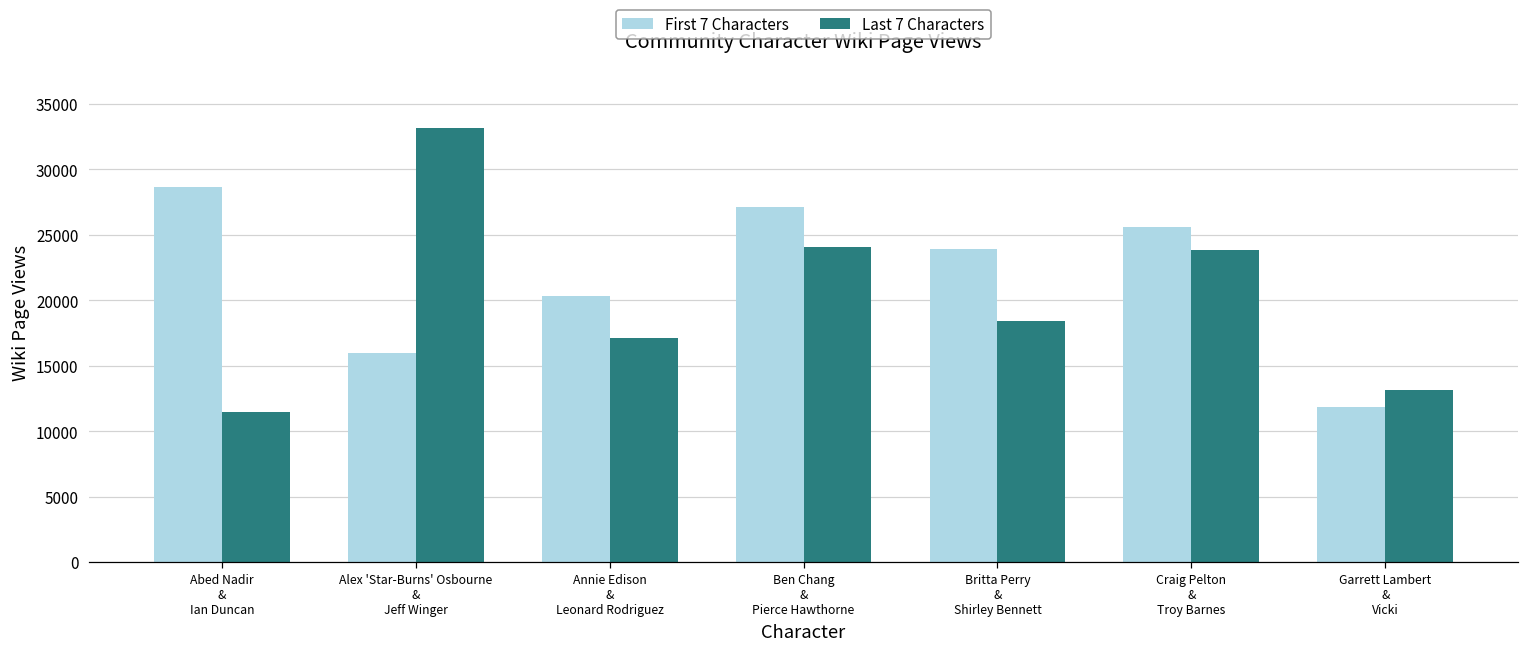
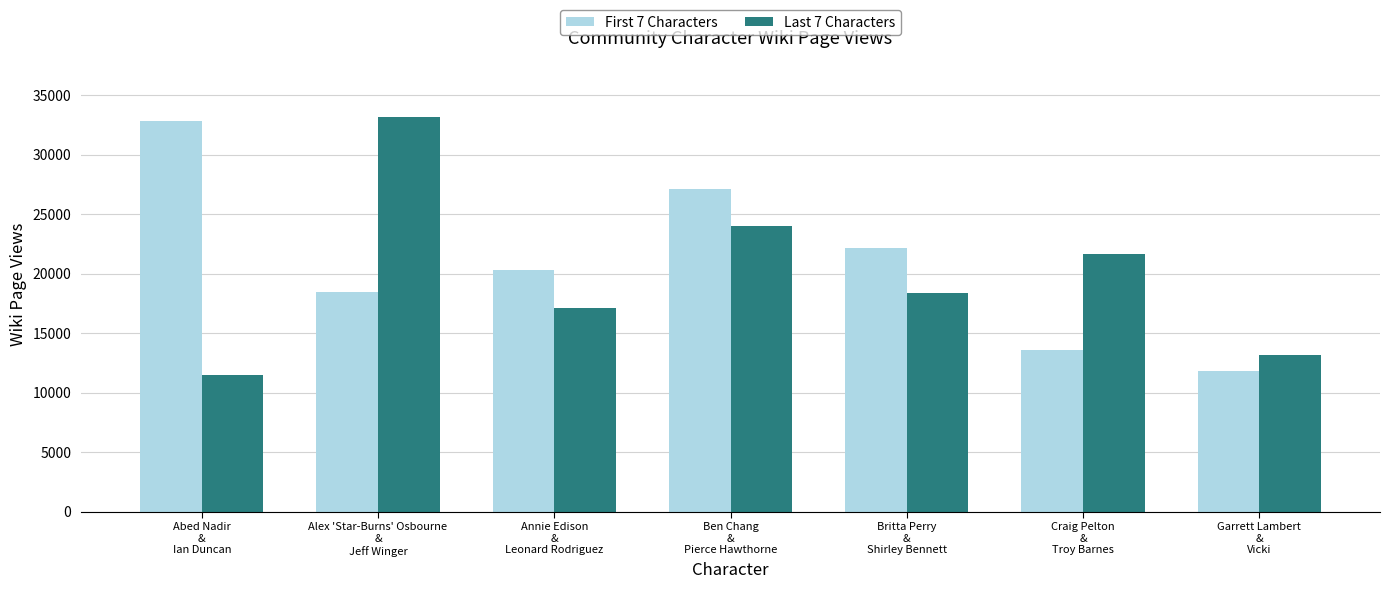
First 7 Characters, Abed Nadir & Ian Duncan: 28600 -> 32800
First 7 Characters, Alex 'Star-Burns' Osbourne & Jeff Winger: 16000 -> 18400
First 7 Characters, Britta Perry & Shirley Bennett: 23900 -> 22200
First 7 Characters, Craig Pelton & Troy Barnes: 25600 -> 13600
Last 7 Characters, Craig Pelton & Troy Barnes: 23800 -> 21700
